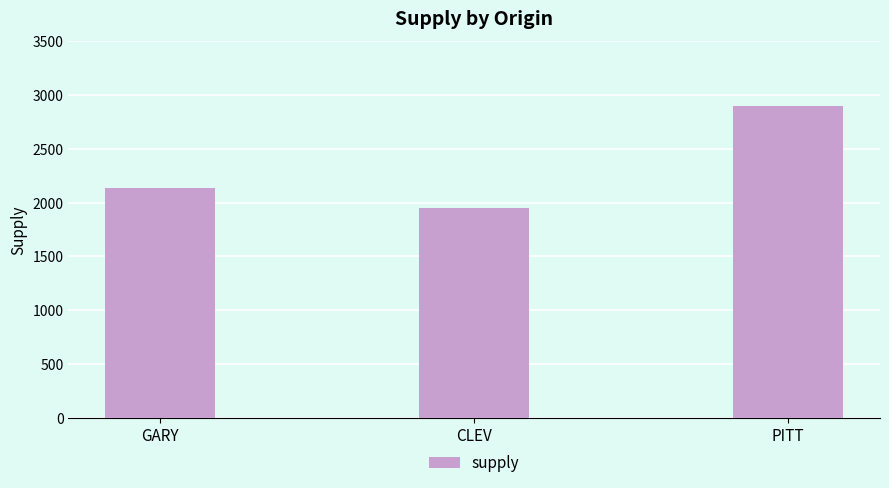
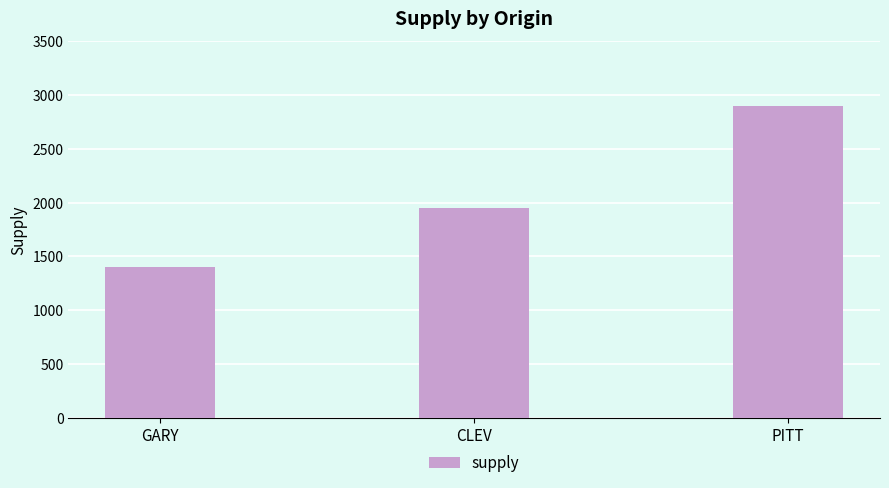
GARY: 2140 -> 1400
